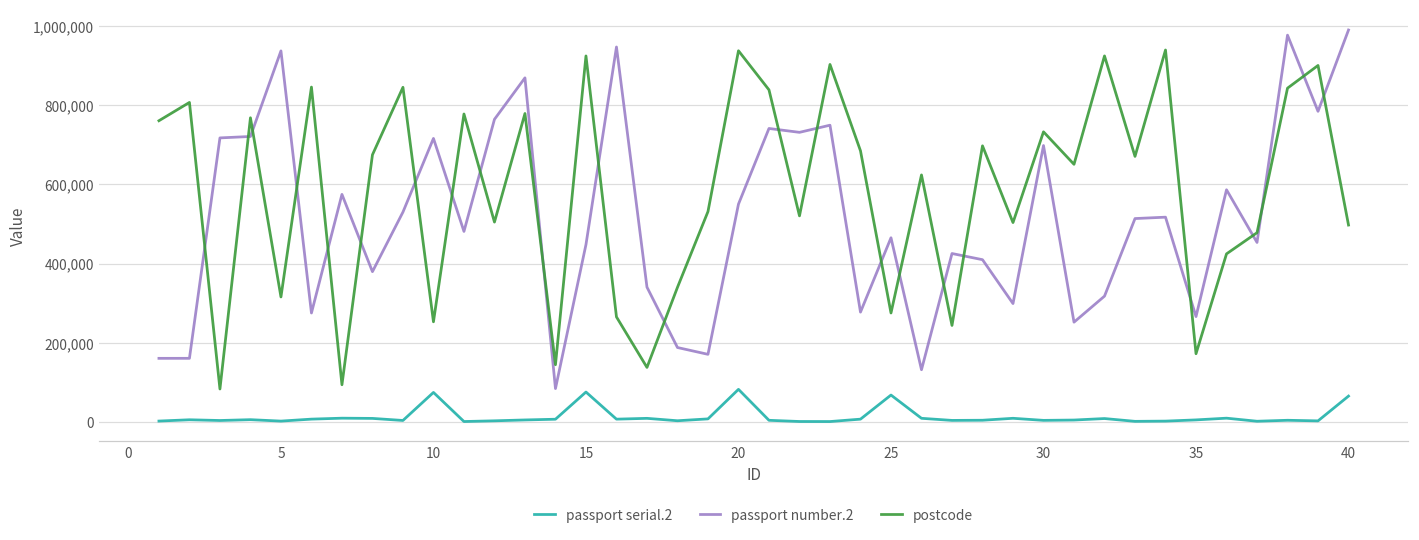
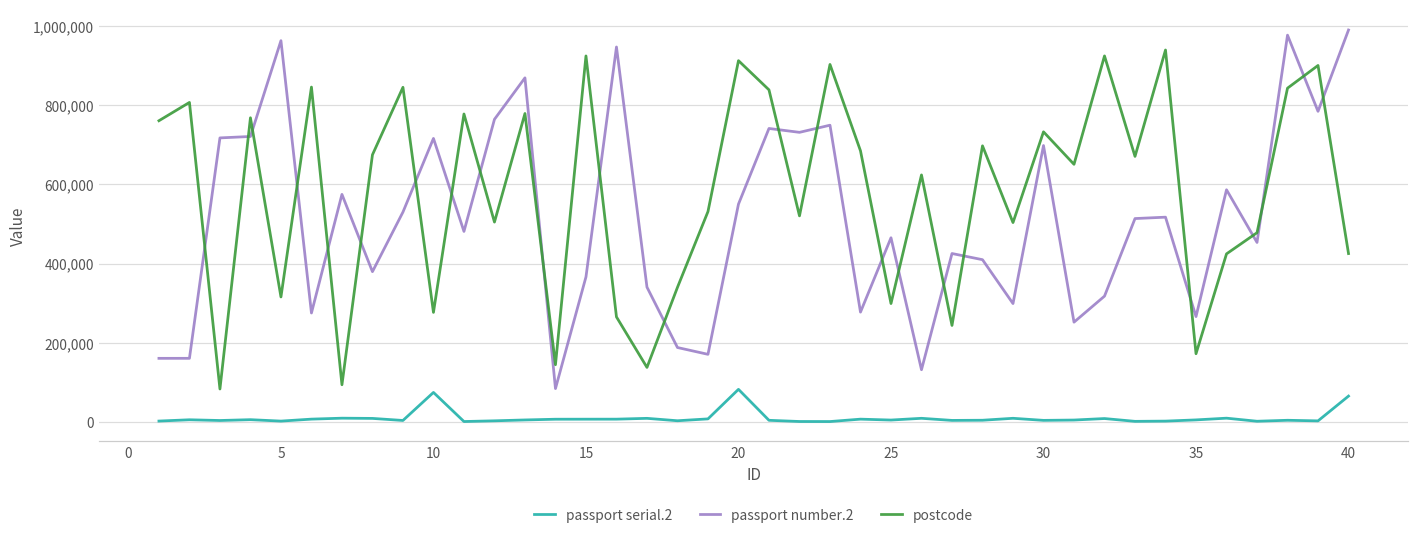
passport number.2, 5: 940,000 -> 960,000
postcode, 10: 250,000 -> 280,000
passport serial.2, 15: 80,000 -> 10,000
passport number.2, 15: 450,000 -> 370,000
postcode, 20: 940,000 -> 910,000
passport serial.2, 25: 70,000 -> 0
postcode, 25: 280,000 -> 300,000
postcode, 40: 500,000 -> 430,000
